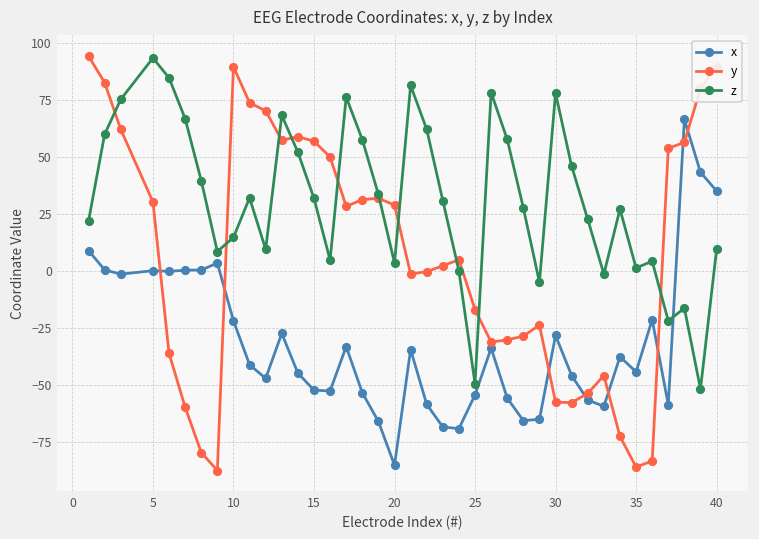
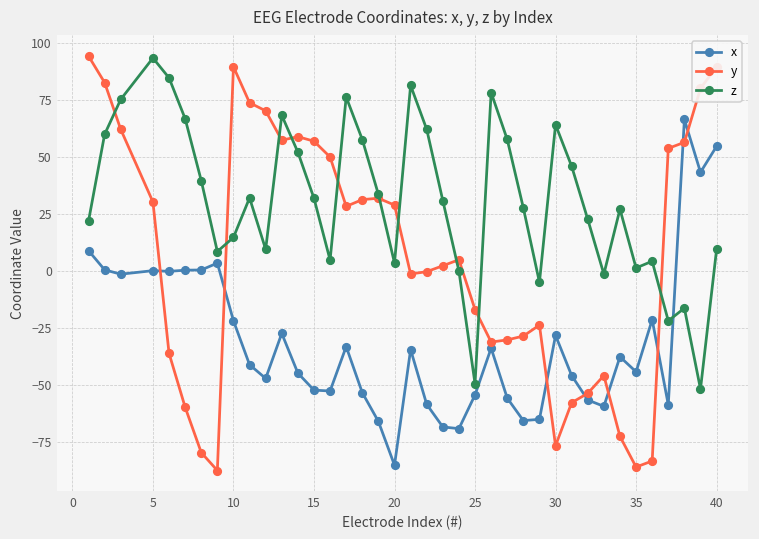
y, 30: -57 -> -77
z, 30: 78 -> 64
x, 40: 35 -> 55
